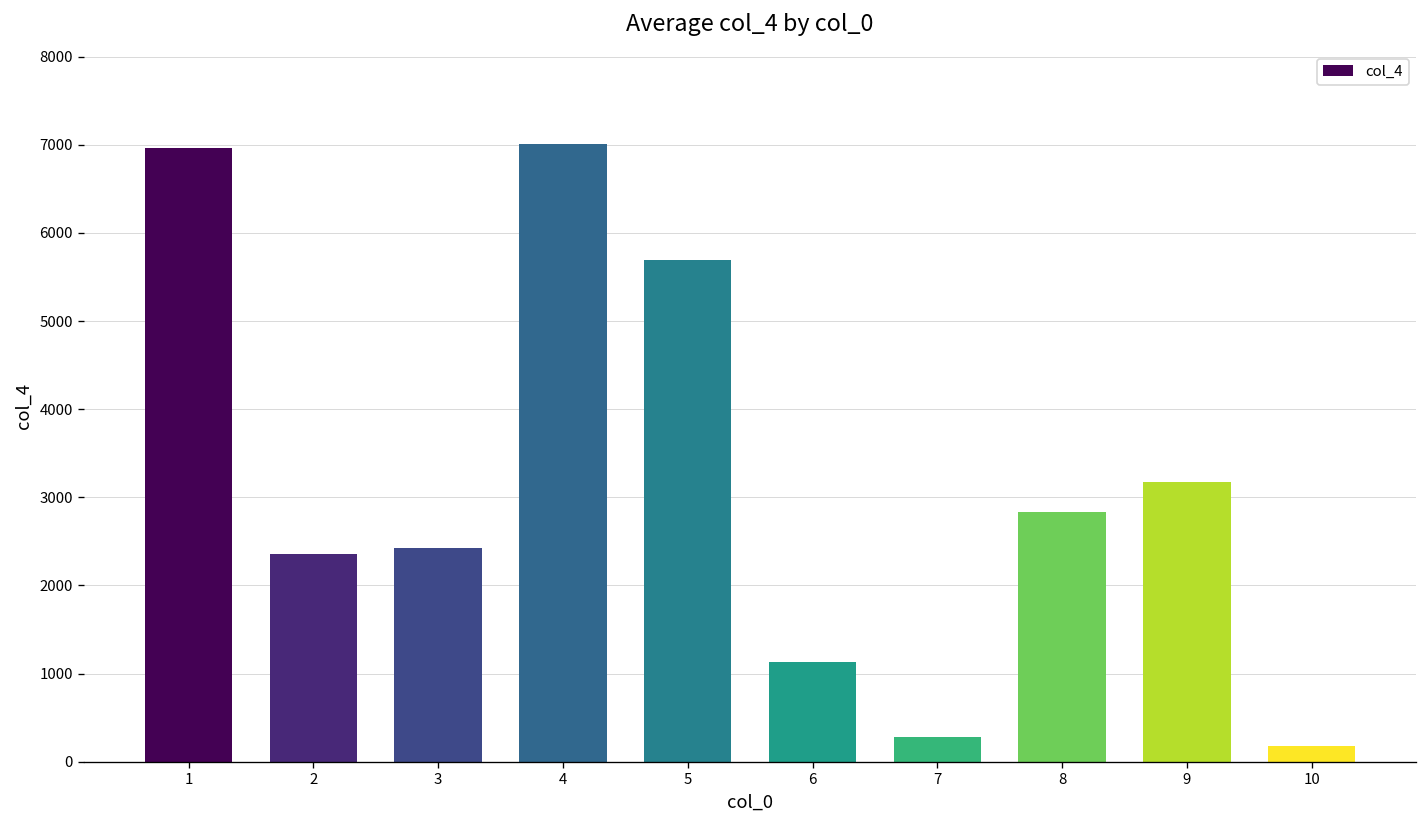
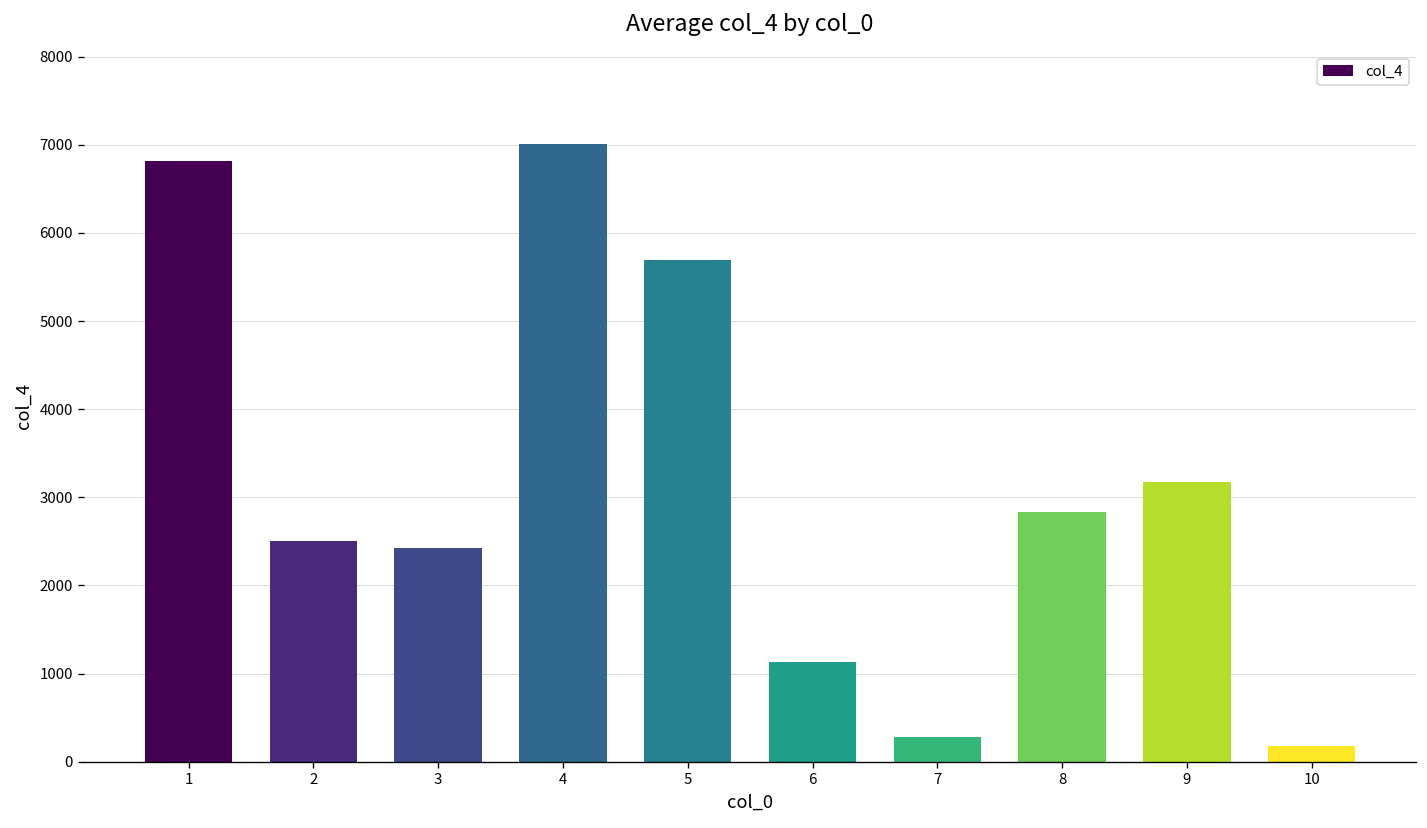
1: 7000 -> 6800
2: 2400 -> 2500
